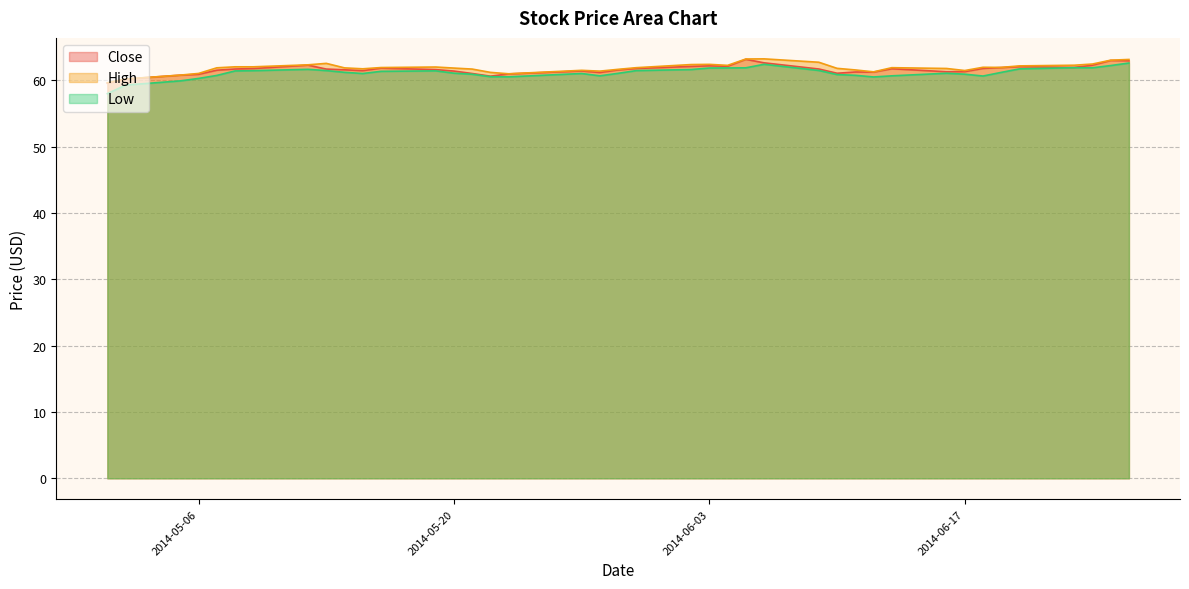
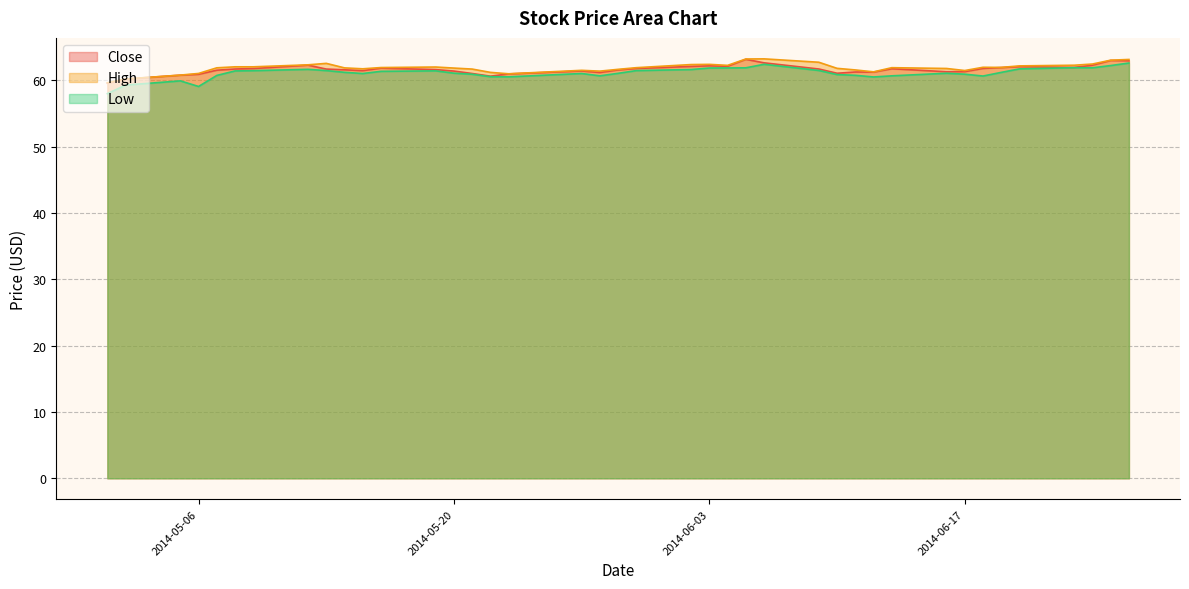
Low, 2014-05-06: 60 -> 59
